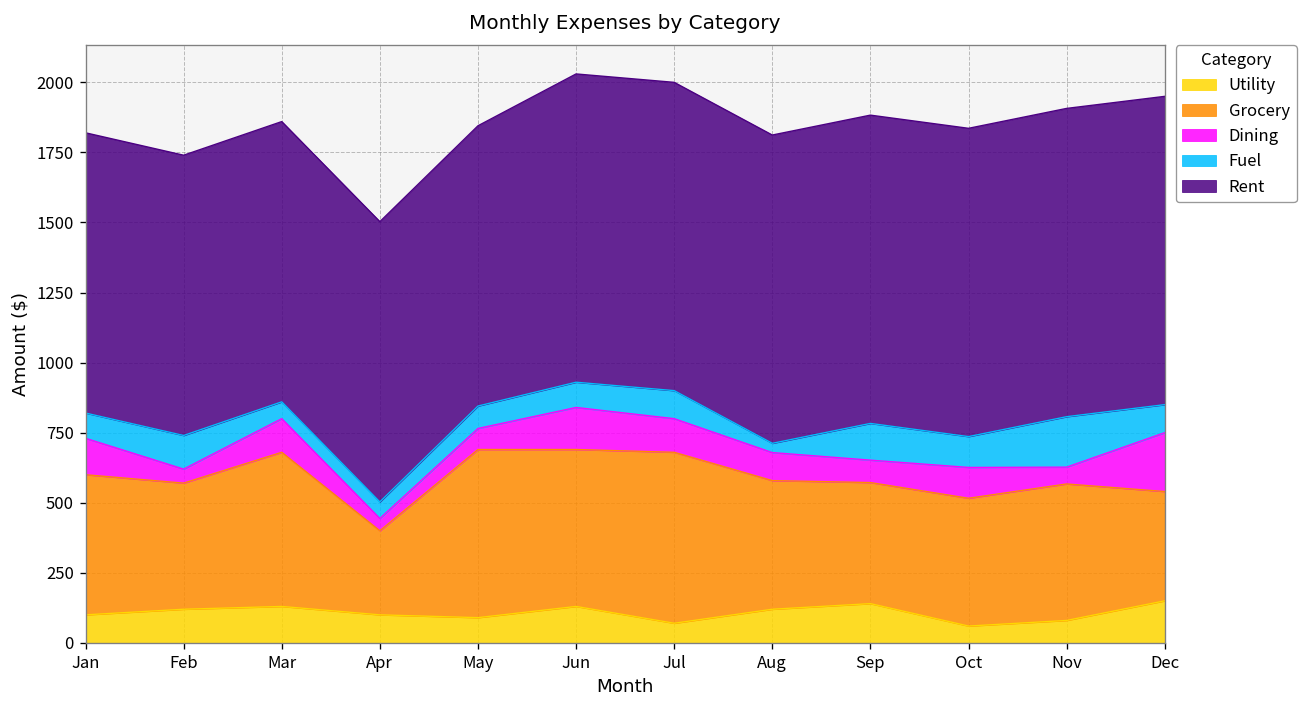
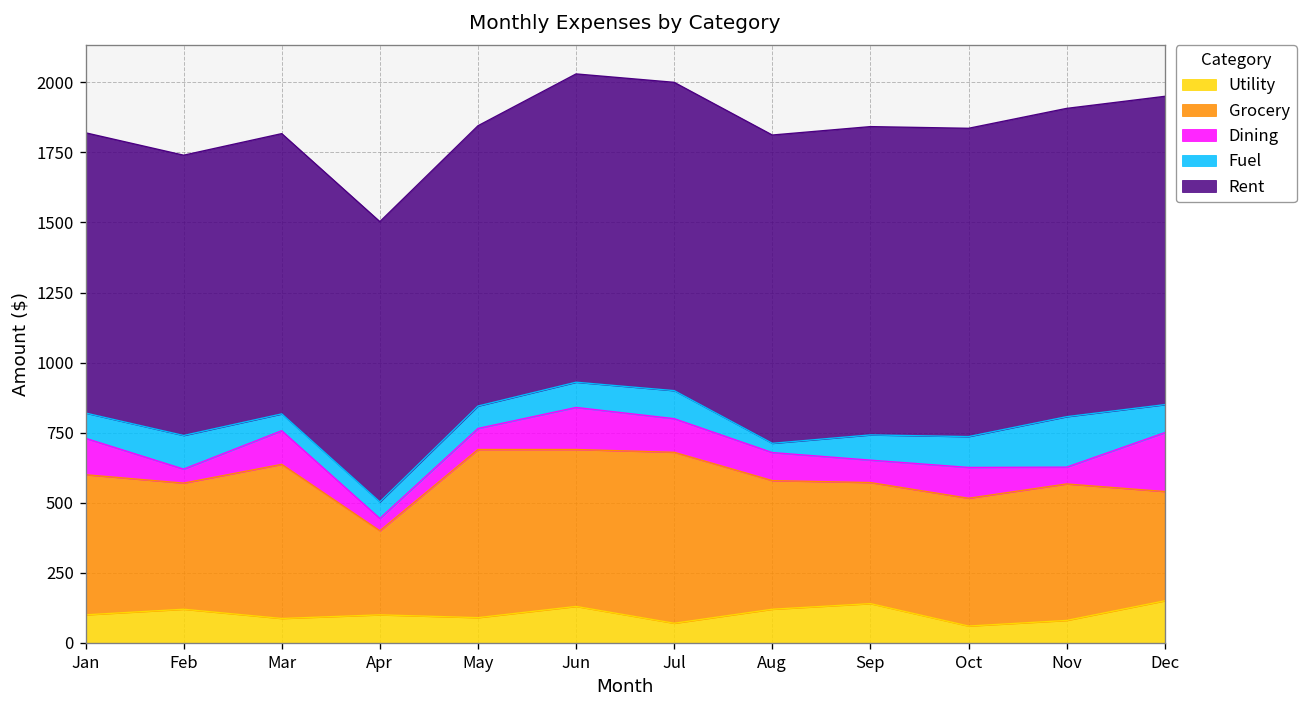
Utility, Mar: 130 -> 90
Fuel, Sep: 130 -> 90
